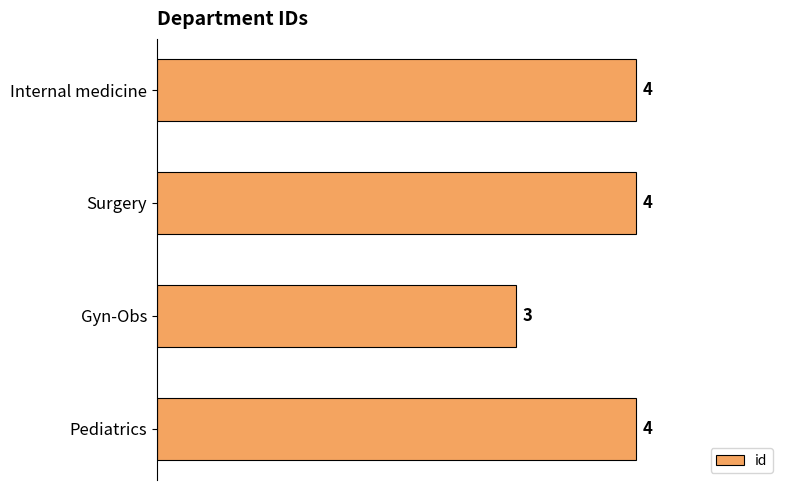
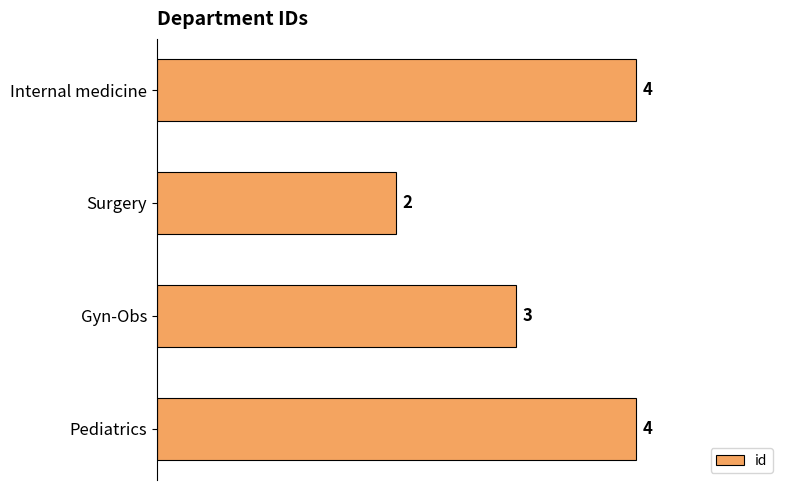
Surgery: 4 -> 2
